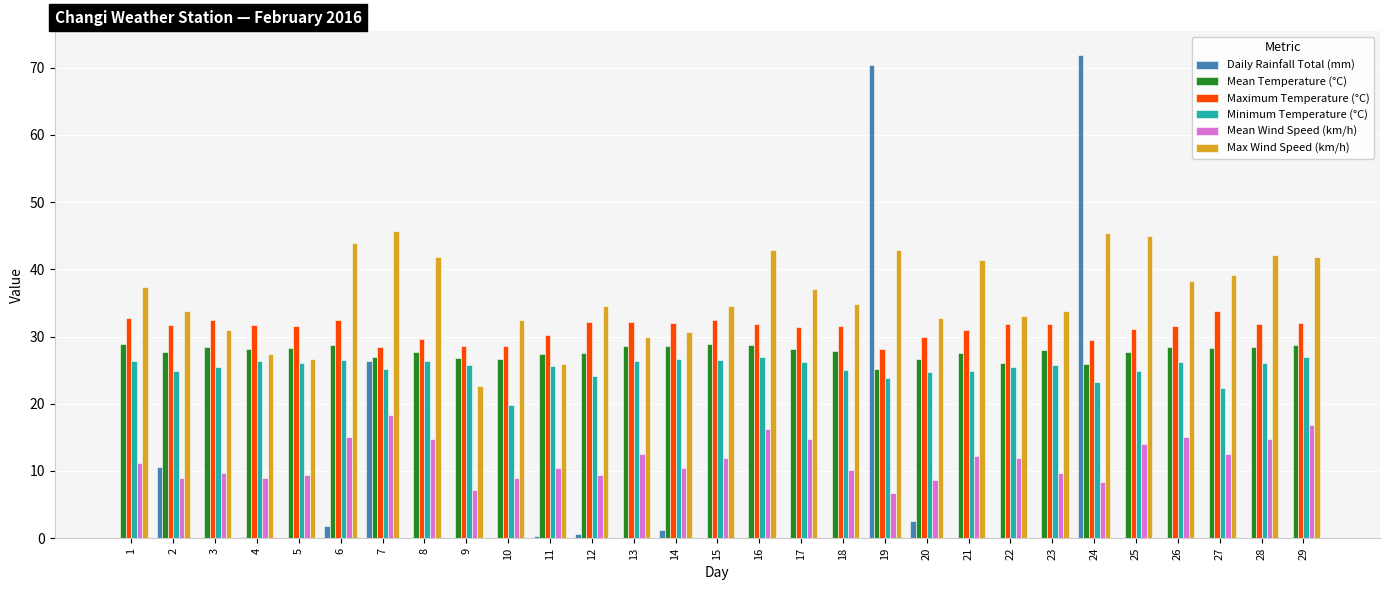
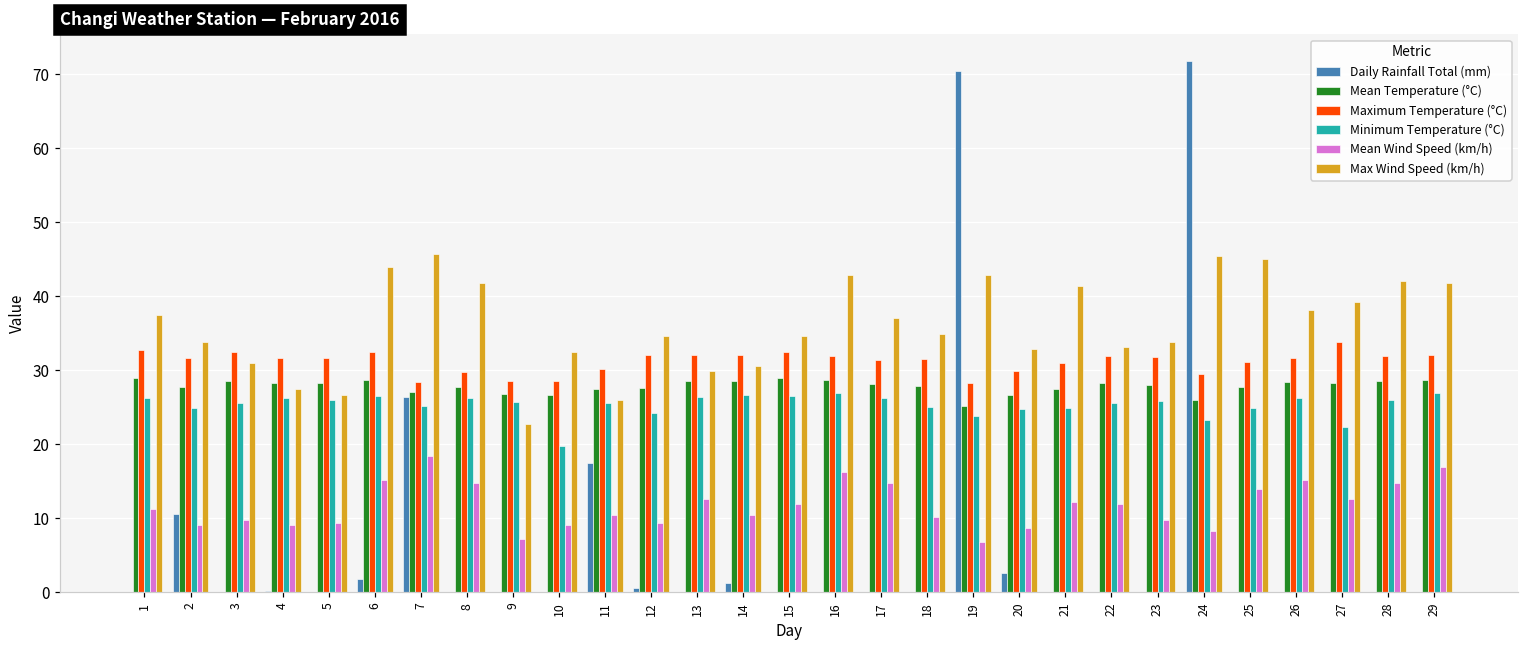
Daily Rainfall Total (mm), 11: 0 -> 17
Mean Temperature (°C), 22: 26 -> 28
